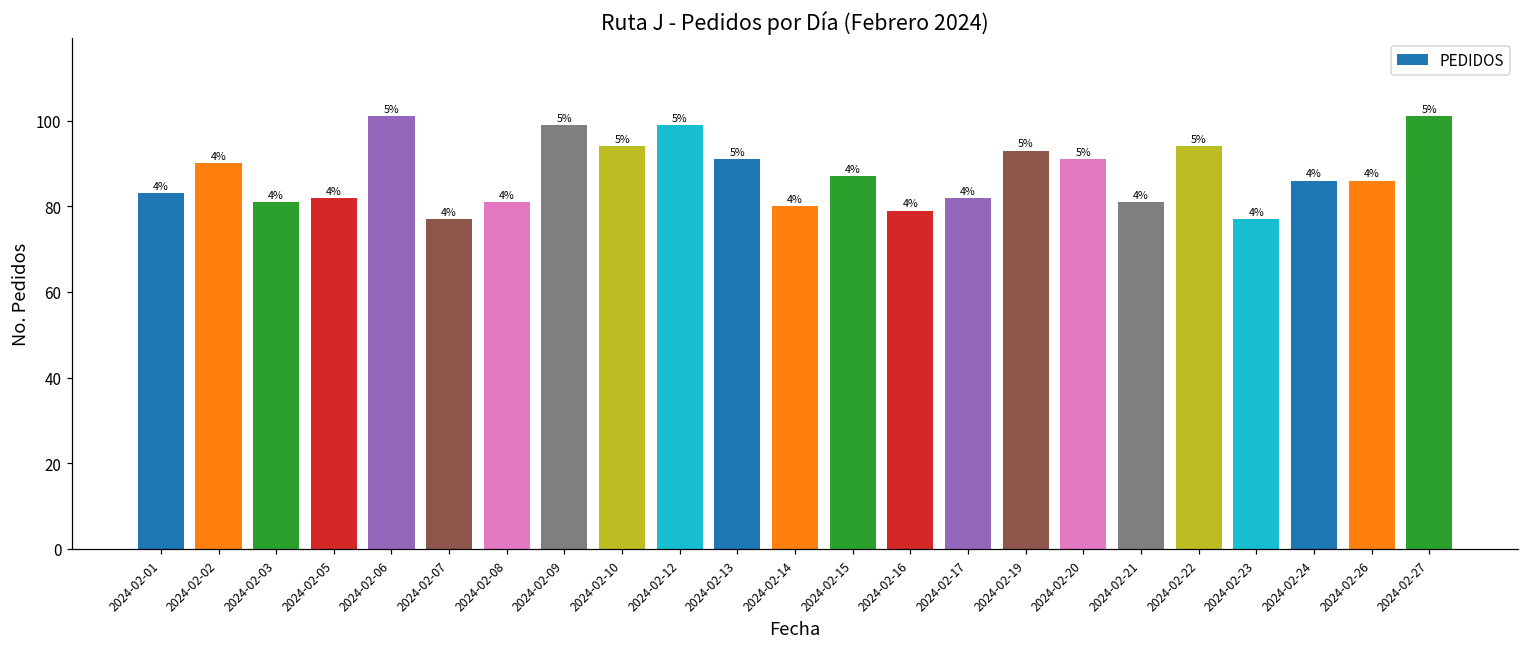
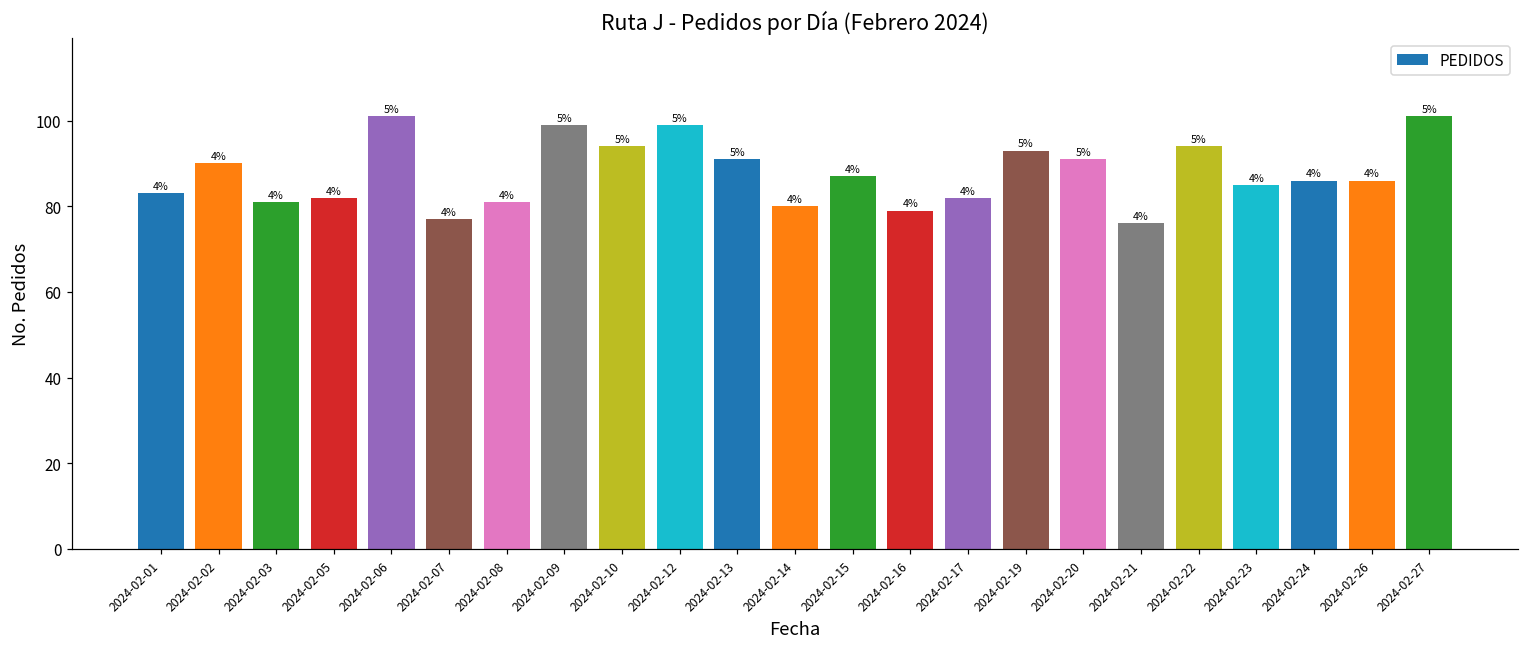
2024-02-21: 81 -> 76
2024-02-23: 77 -> 85
